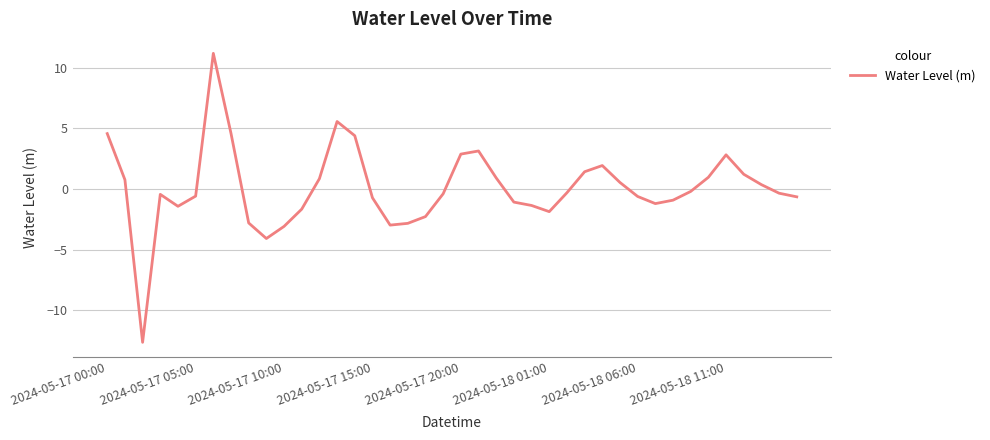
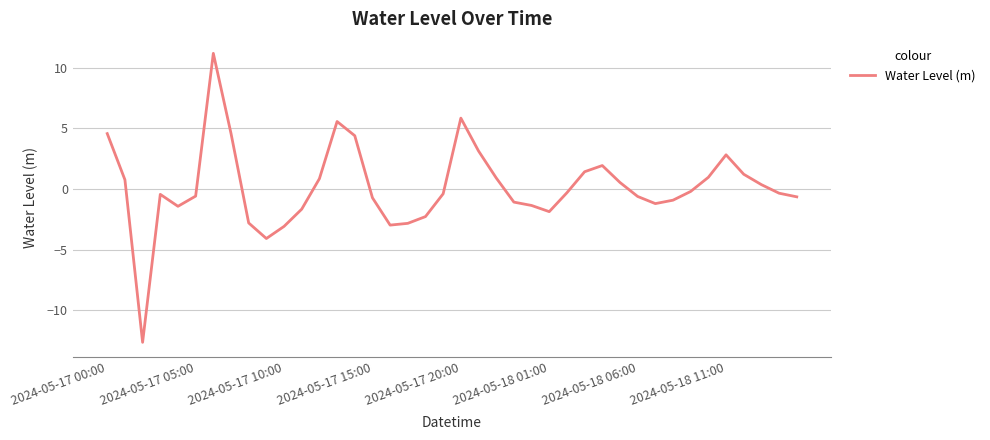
2024-05-17 20:00: 2.9 -> 5.8
